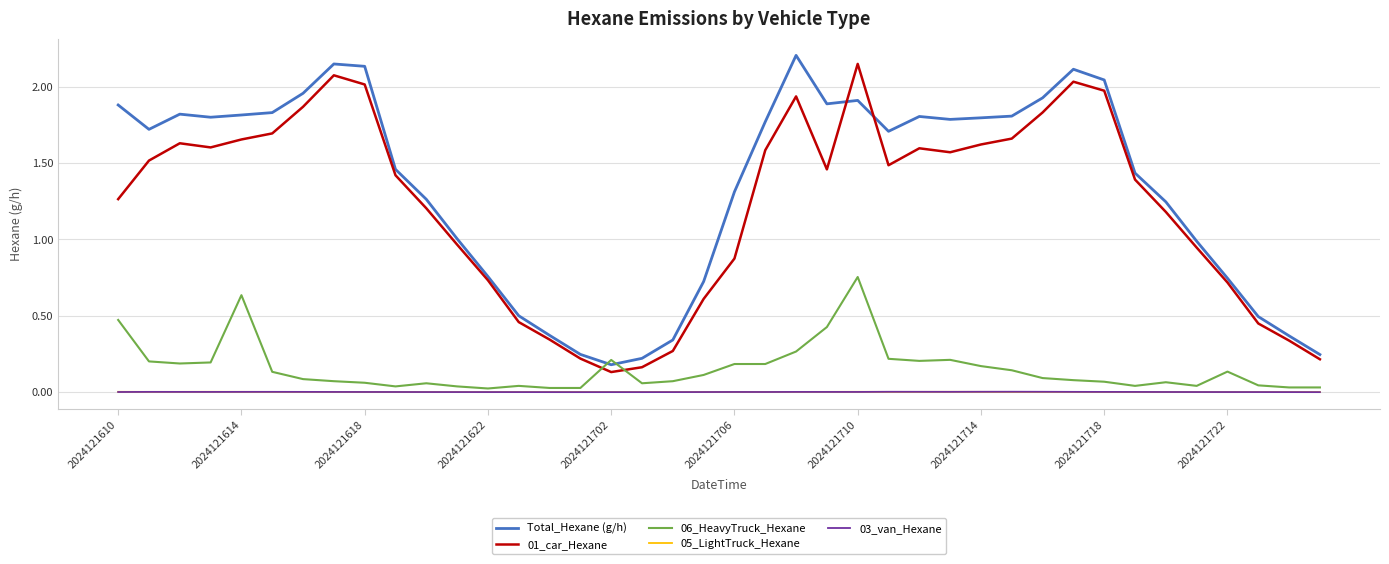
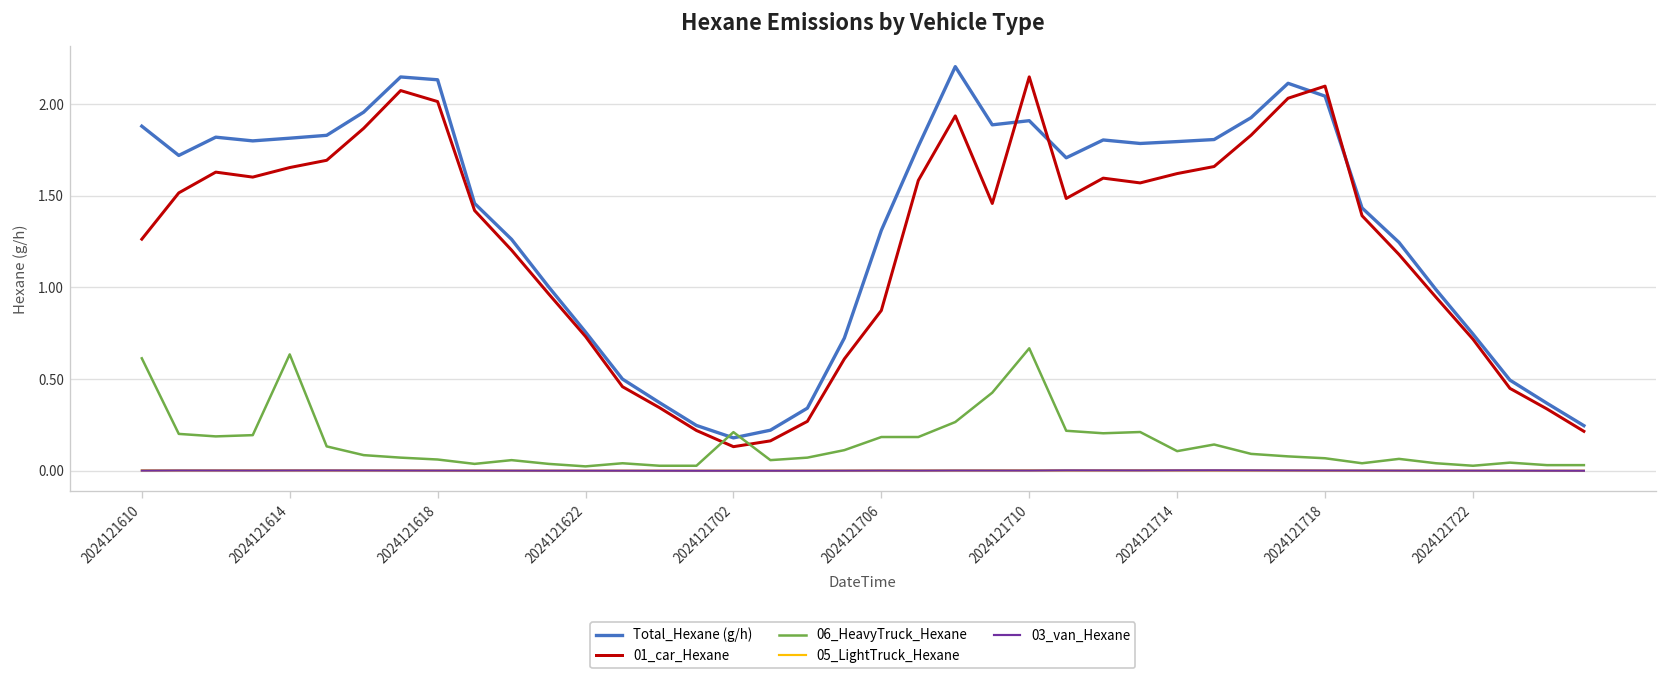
06_HeavyTruck_Hexane, 2024121610: 0.47 -> 0.61
06_HeavyTruck_Hexane, 2024121710: 0.75 -> 0.67
06_HeavyTruck_Hexane, 2024121714: 0.17 -> 0.11
01_car_Hexane, 2024121718: 1.97 -> 2.10
06_HeavyTruck_Hexane, 2024121722: 0.13 -> 0.03
